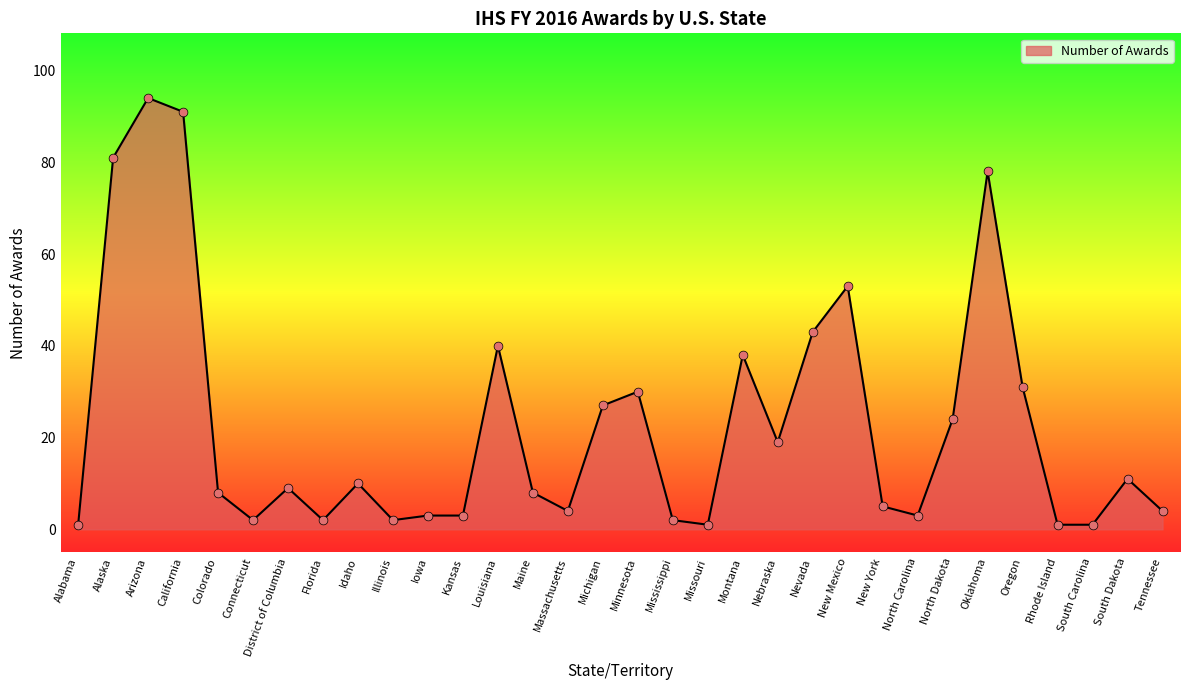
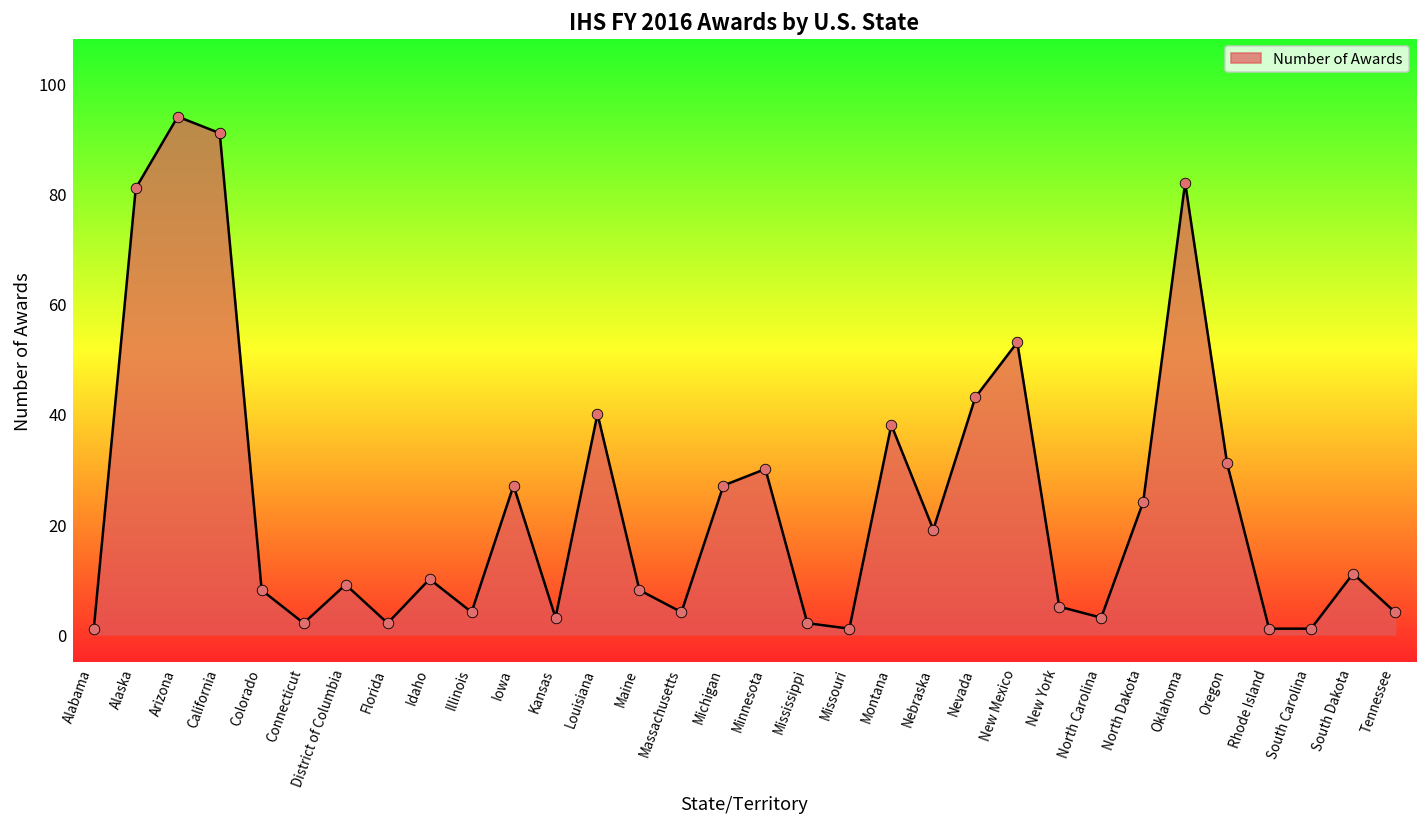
Illinois: 2 -> 4
Iowa: 3 -> 27
Oklahoma: 78 -> 82
